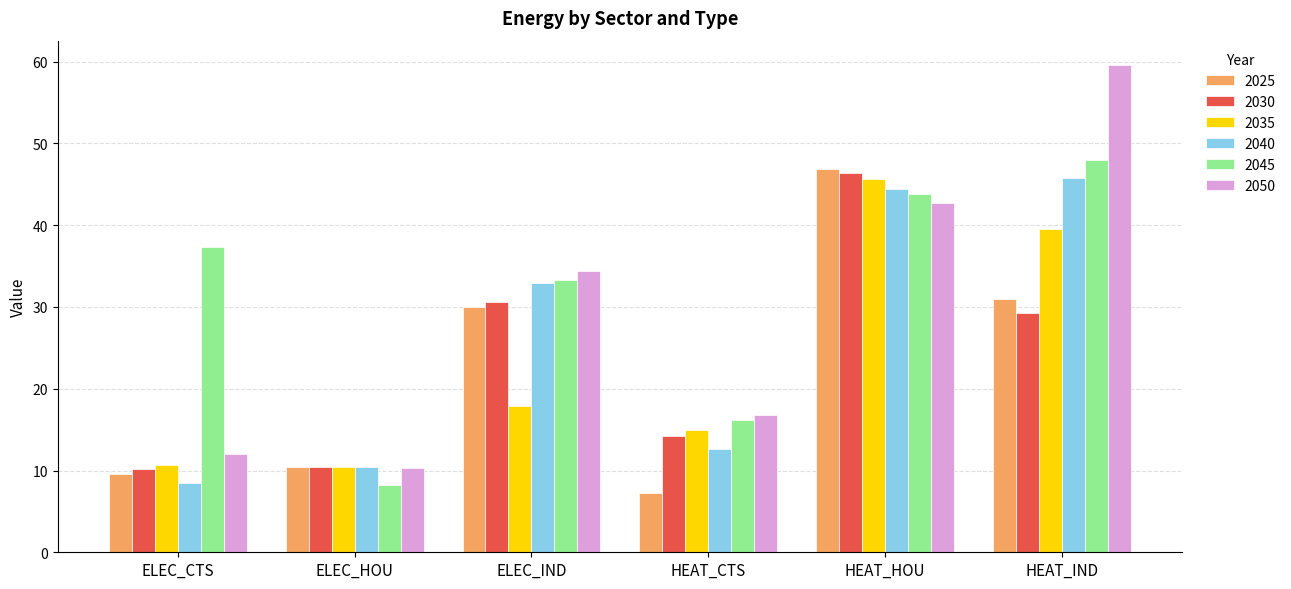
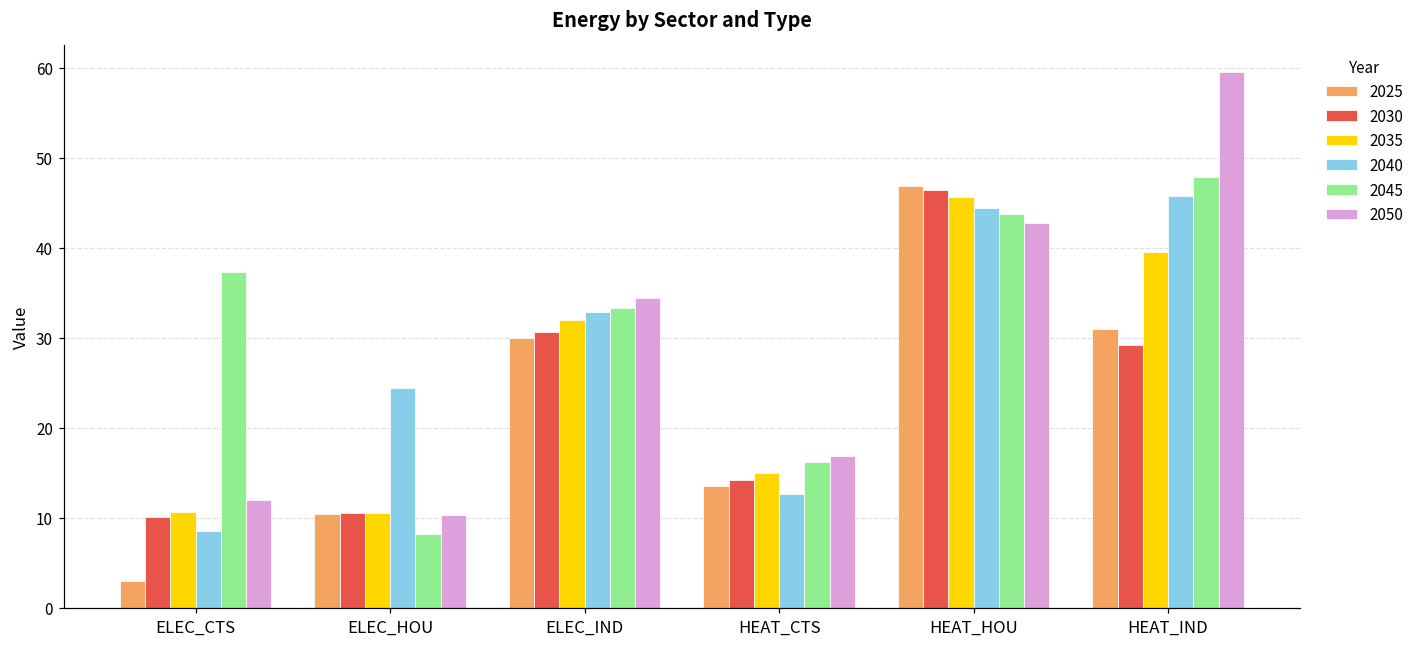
2025, ELEC_CTS: 10 -> 3
2040, ELEC_HOU: 10 -> 24
2035, ELEC_IND: 18 -> 32
2025, HEAT_CTS: 7 -> 13
